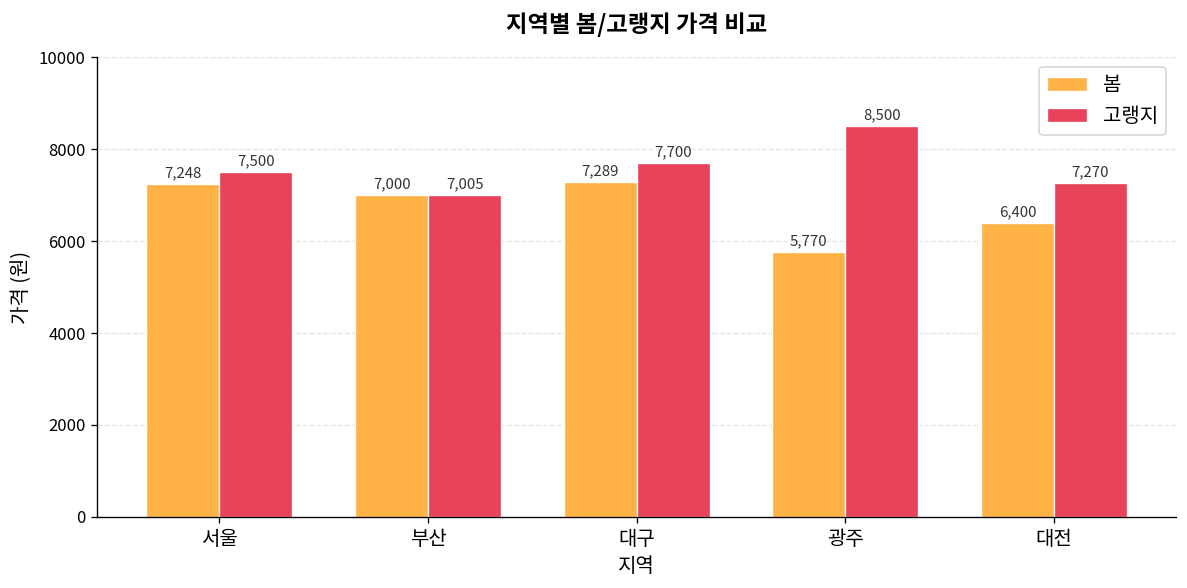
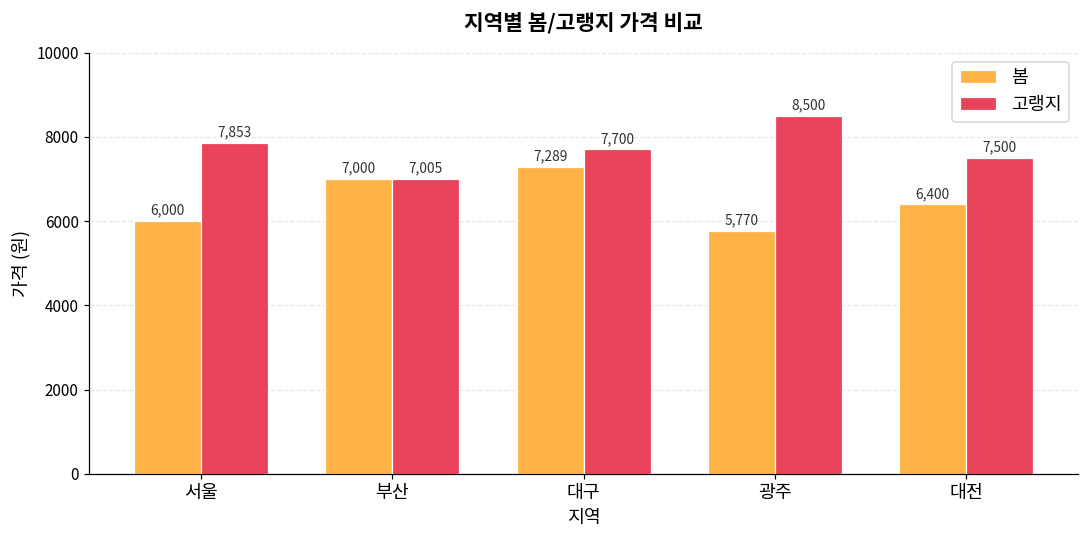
봄, 서울: 7,248 -> 6,000
고랭지, 서울: 7,500 -> 7,853
고랭지, 대전: 7,270 -> 7,500
